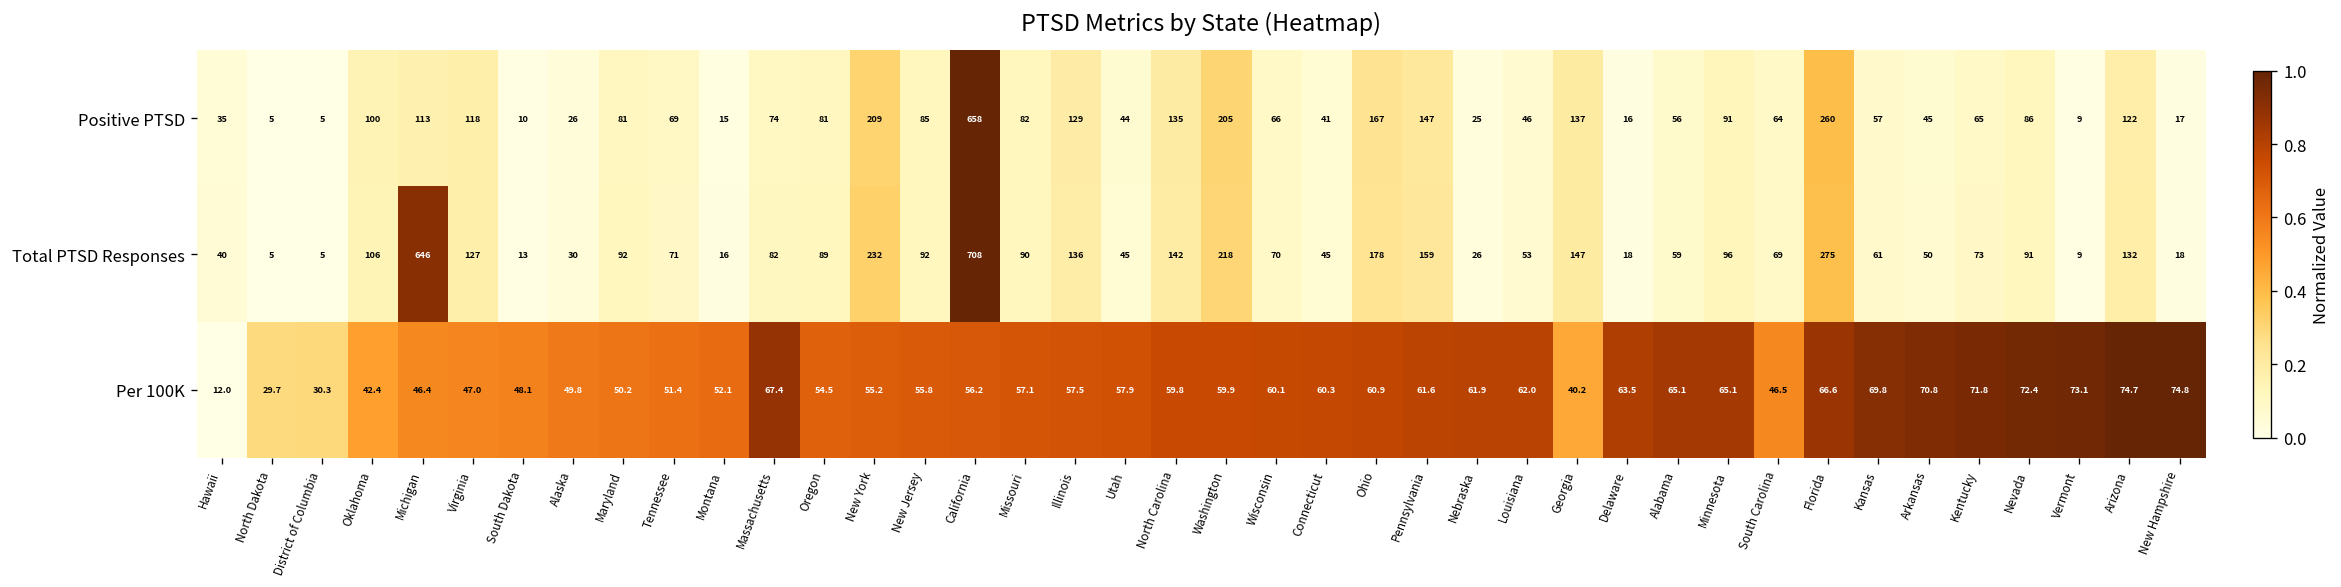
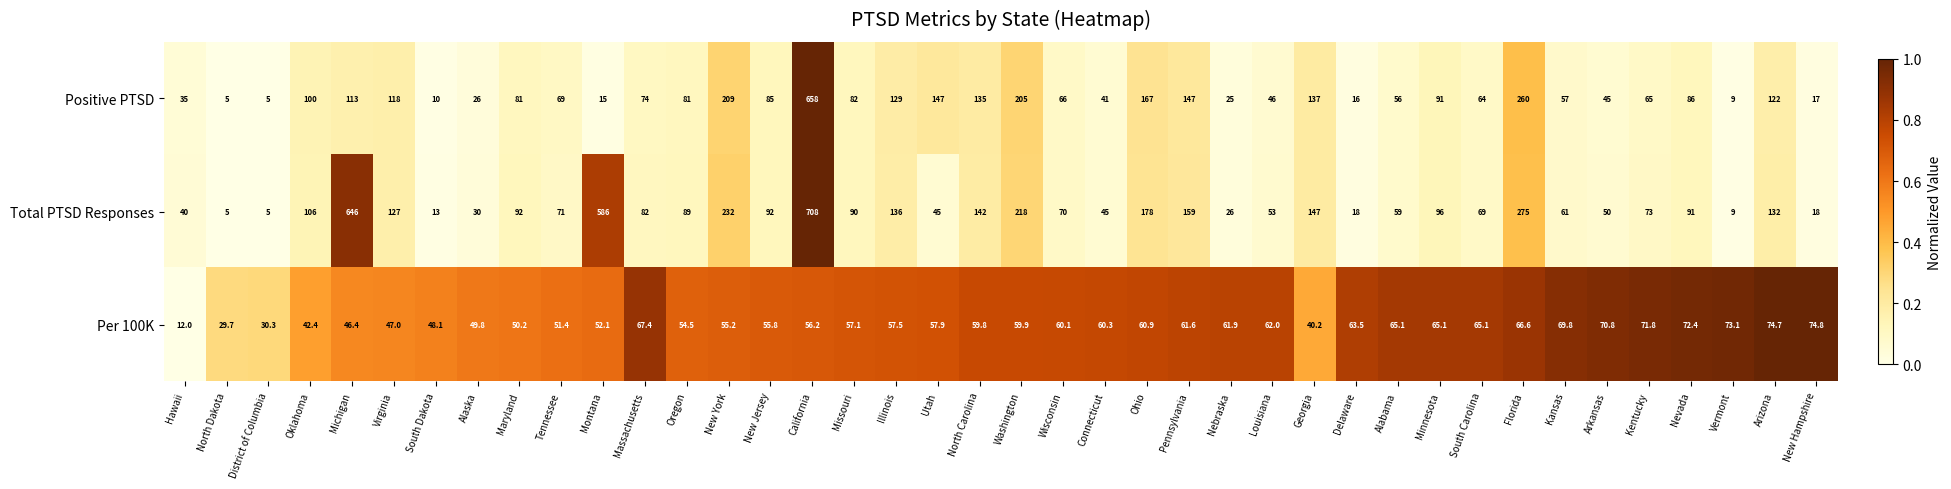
Positive PTSD, Utah: 44 -> 147
Total PTSD Responses, Montana: 16 -> 586
Per 100K, South Carolina: 46.5 -> 65.1
